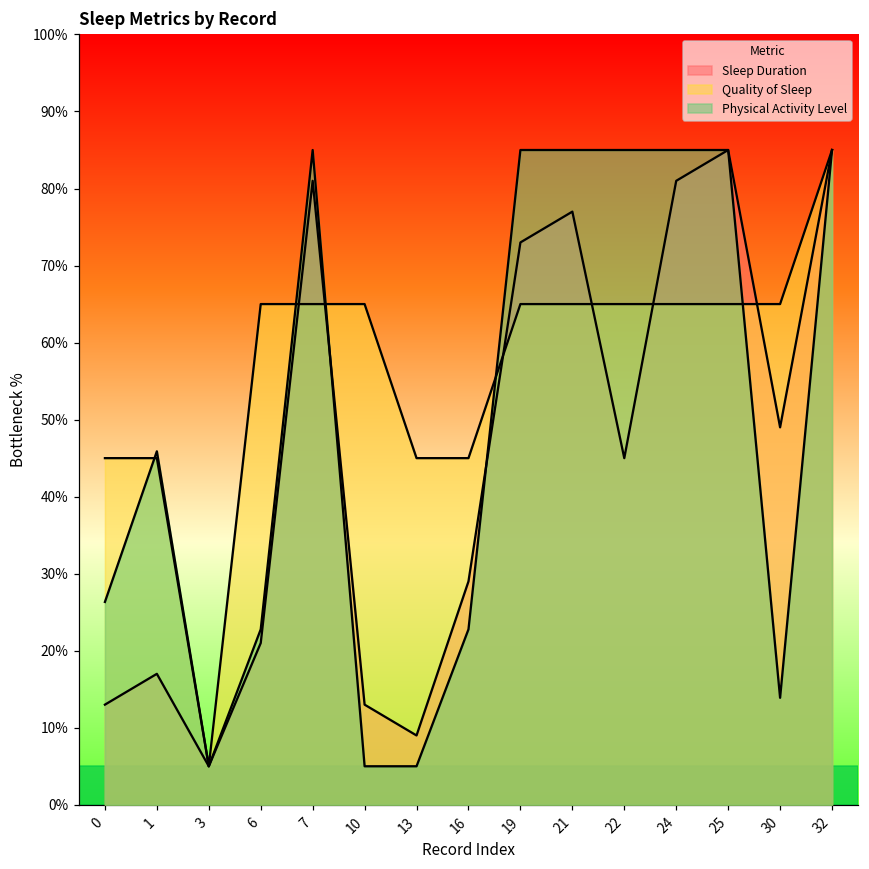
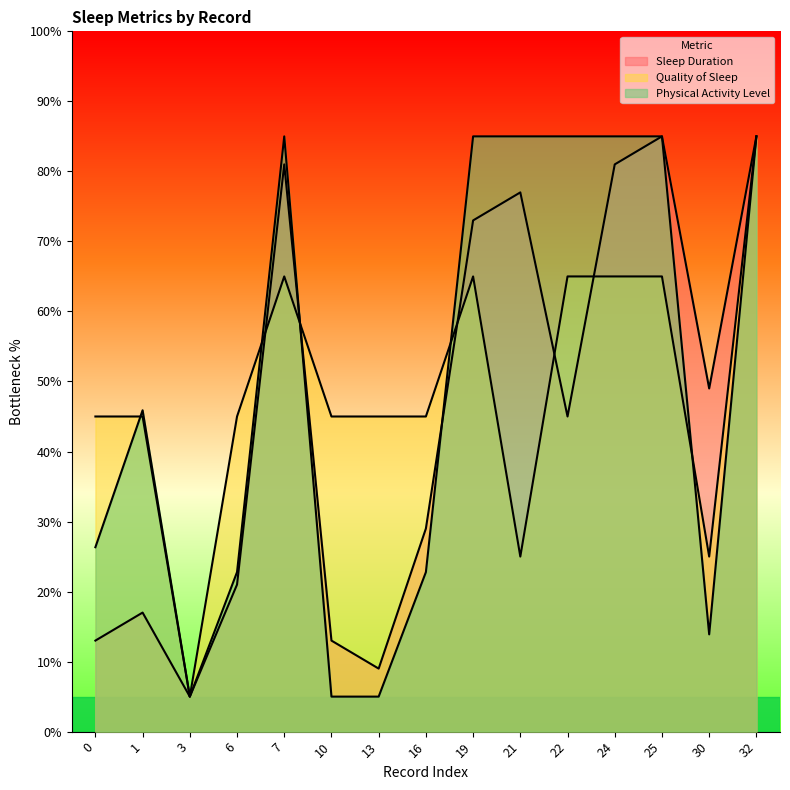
Quality of Sleep, 6: 65% -> 45%
Quality of Sleep, 10: 65% -> 45%
Quality of Sleep, 21: 65% -> 25%
Quality of Sleep, 30: 65% -> 25%
